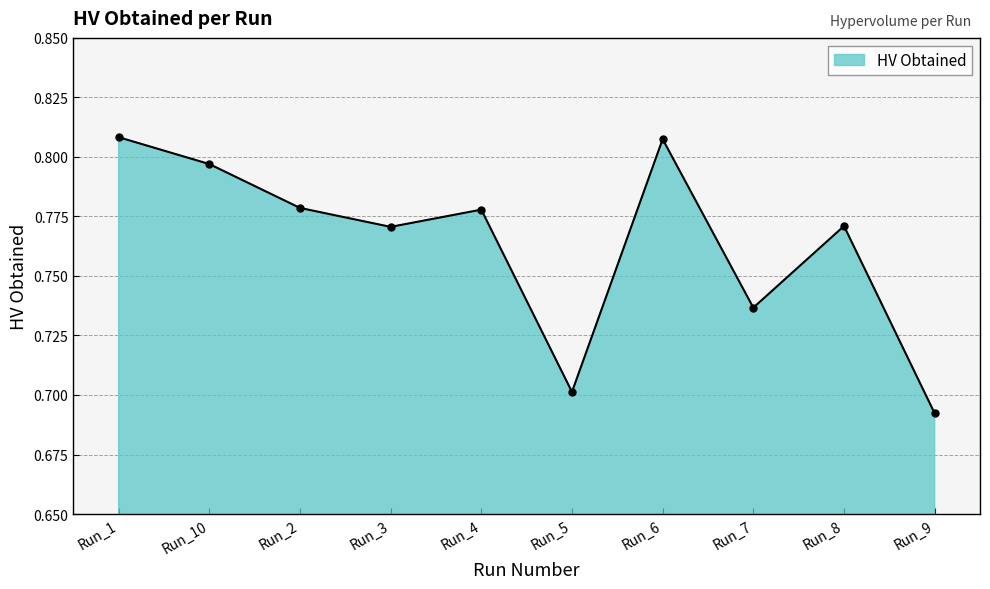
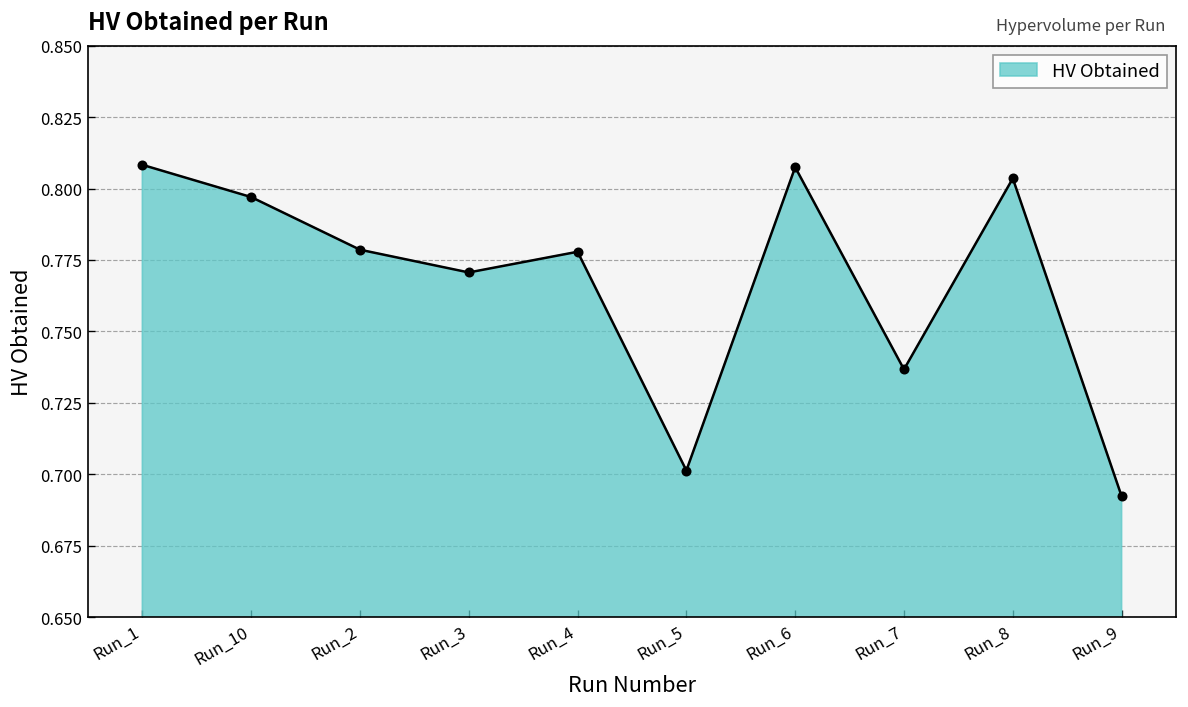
Run_8: 0.771 -> 0.804
